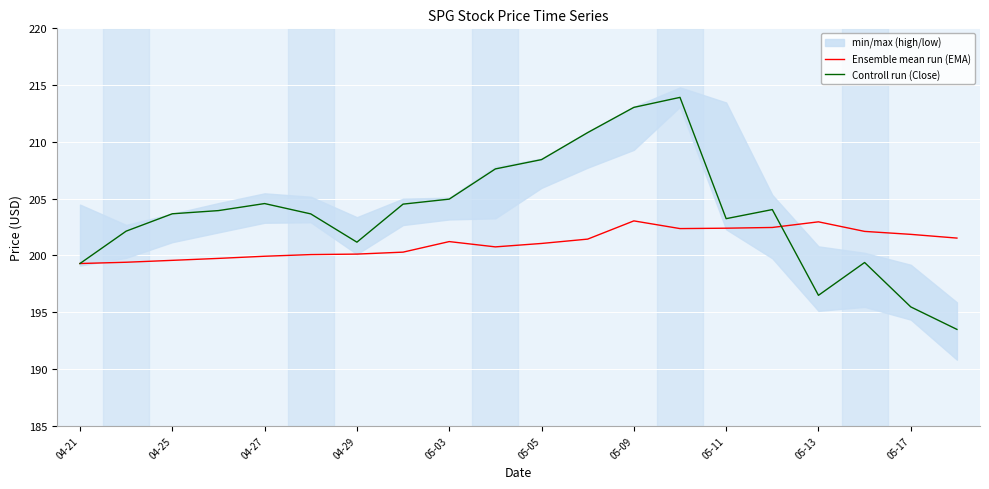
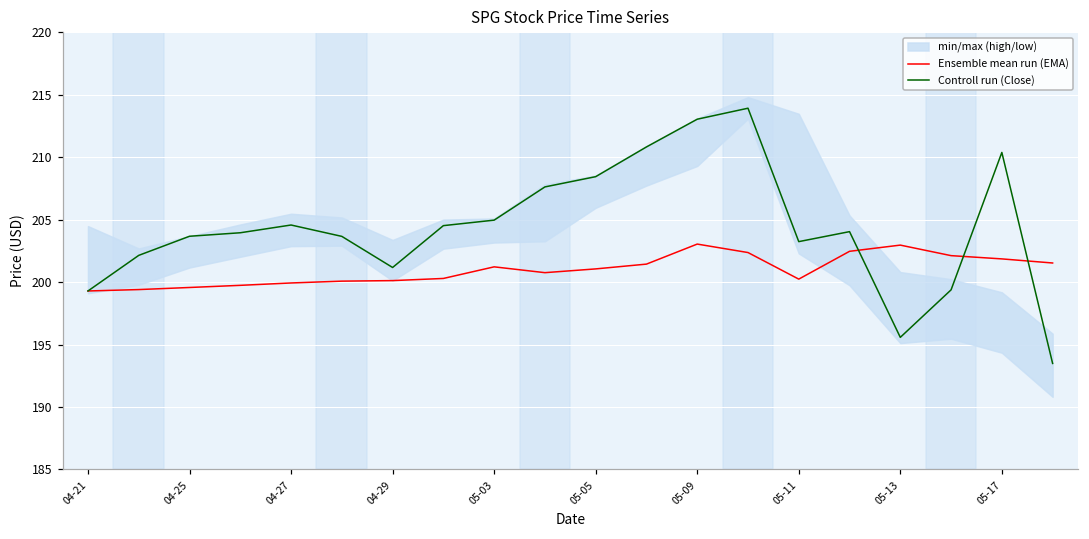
Ensemble mean run (EMA), 05-11: 202.4 -> 200.2
Controll run (Close), 05-13: 196.5 -> 195.6
Controll run (Close), 05-17: 195.5 -> 210.4
